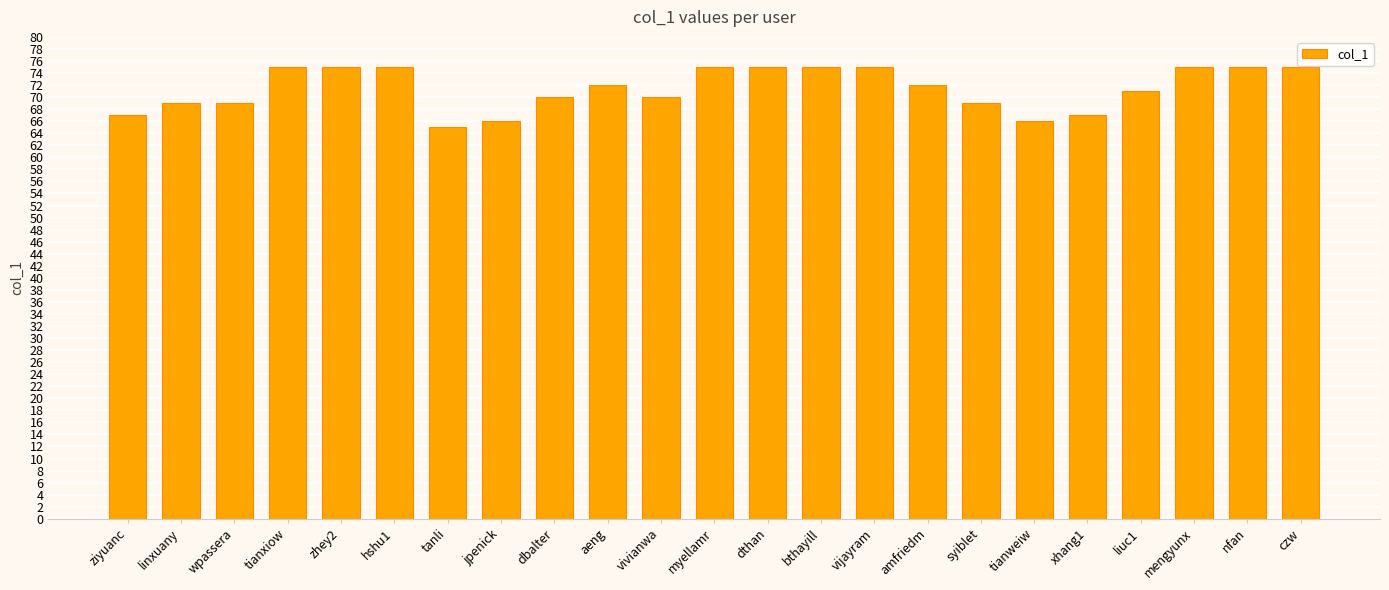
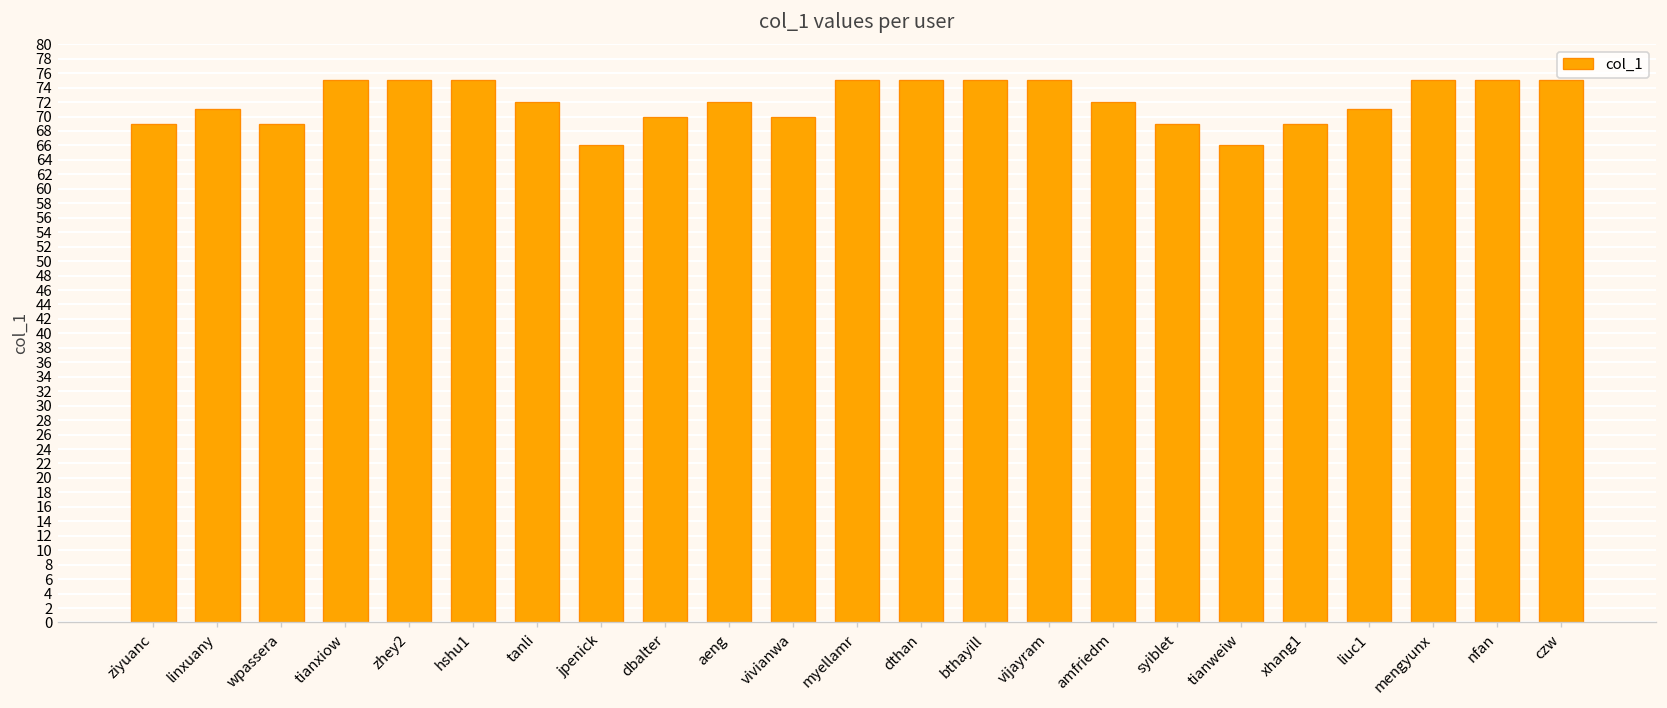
ziyuanc: 67 -> 69
linxuany: 69 -> 71
tanli: 65 -> 72
xhang1: 67 -> 69
